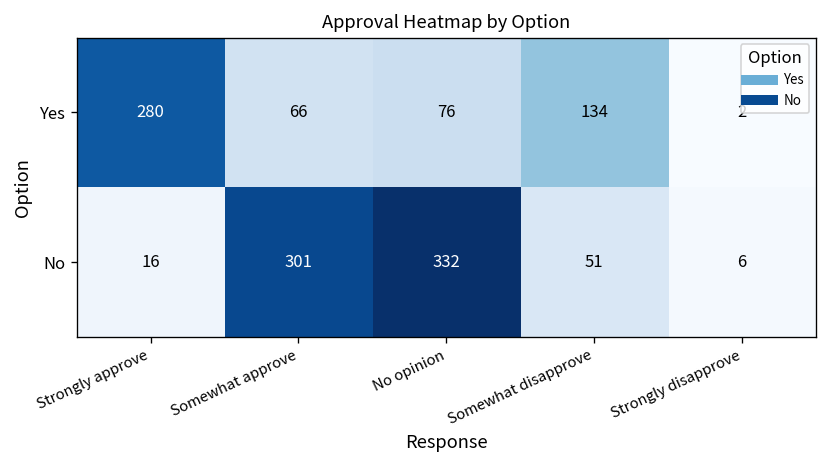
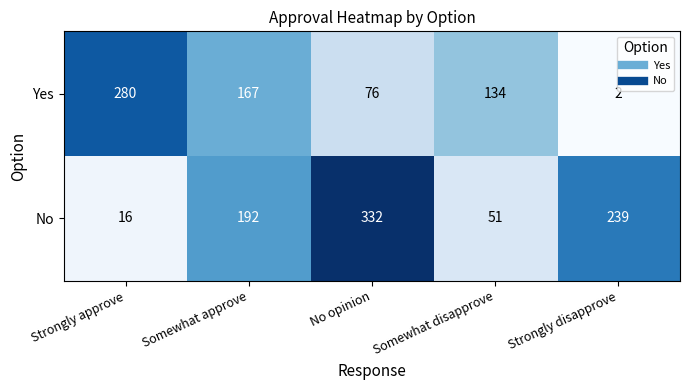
Yes, Somewhat approve: 66 -> 167
No, Somewhat approve: 301 -> 192
No, Strongly disapprove: 6 -> 239
